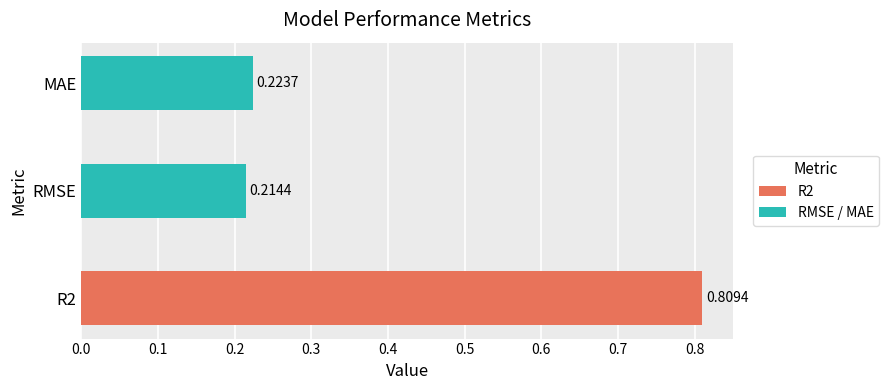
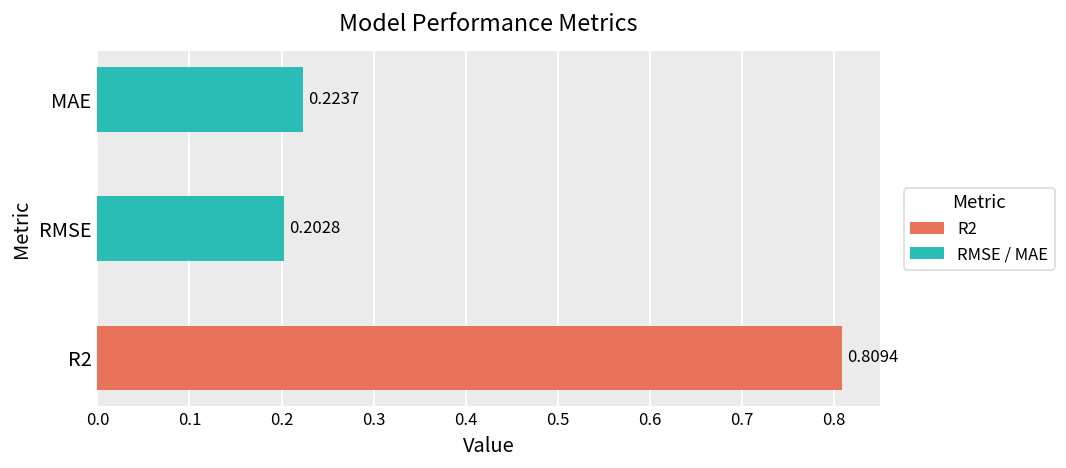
RMSE: 0.2144 -> 0.2028
